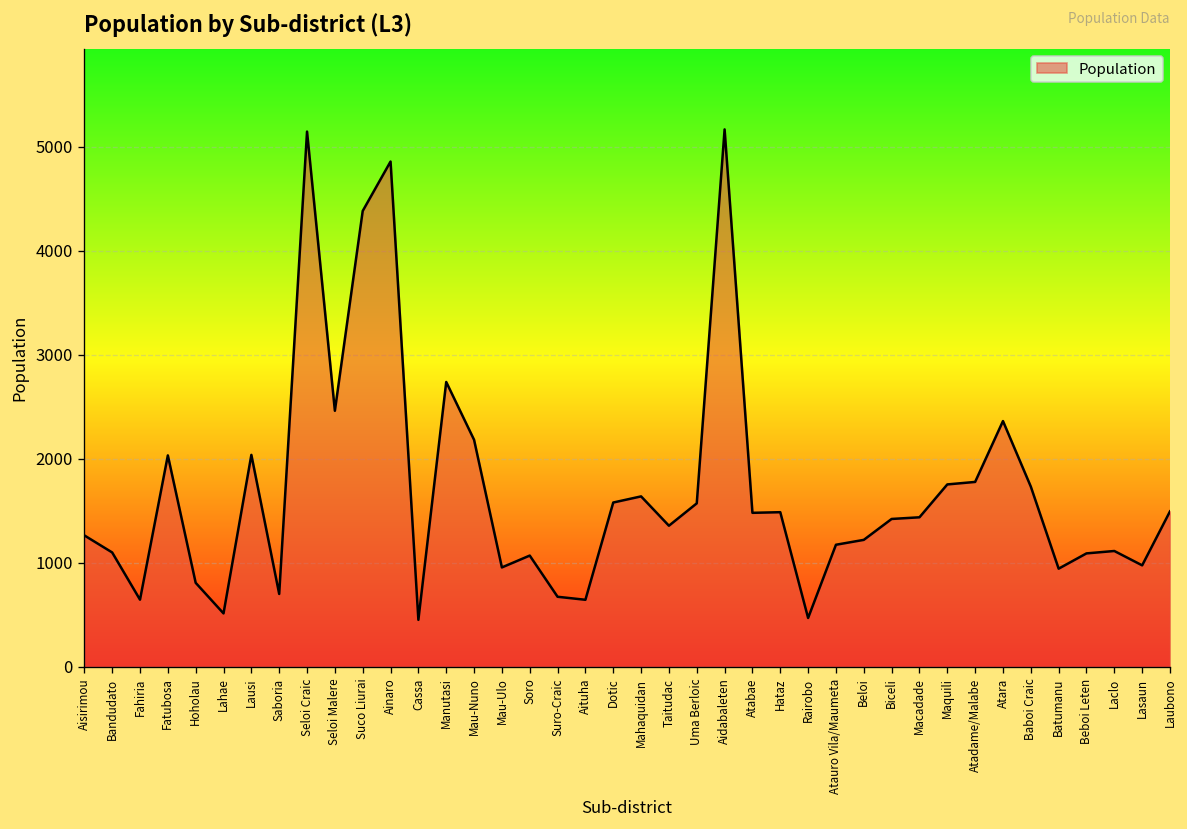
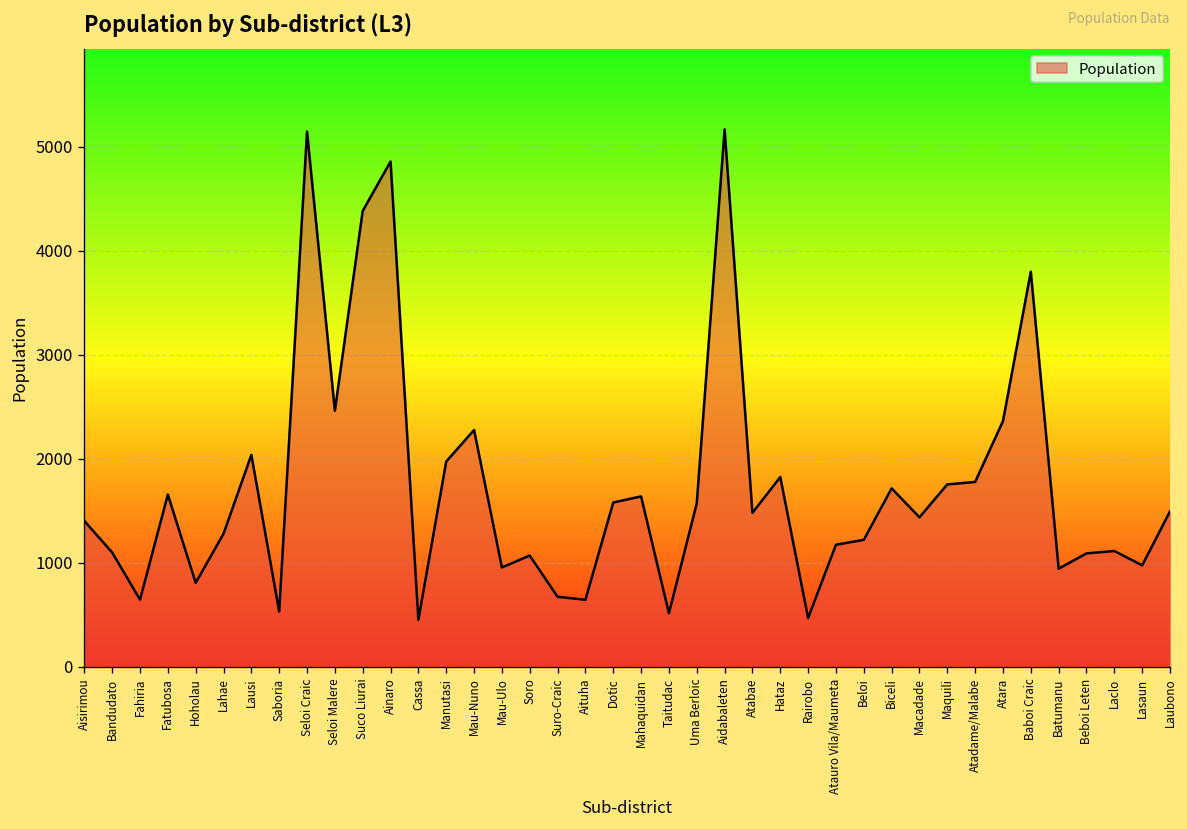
Aisirimou: 1300 -> 1400
Fatubosa: 2000 -> 1700
Lahae: 500 -> 1300
Saboria: 700 -> 500
Manutasi: 2700 -> 2000
Mau-Nuno: 2200 -> 2300
Taitudac: 1400 -> 500
Hataz: 1500 -> 1800
Biceli: 1400 -> 1700
Baboi Craic: 1700 -> 3800
